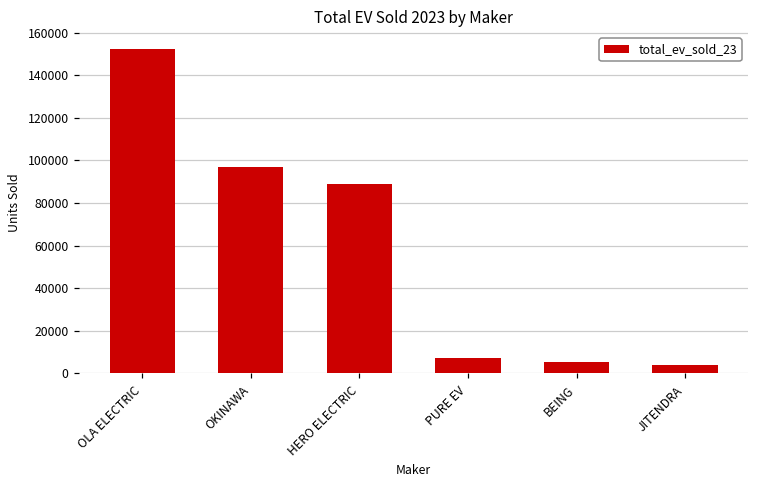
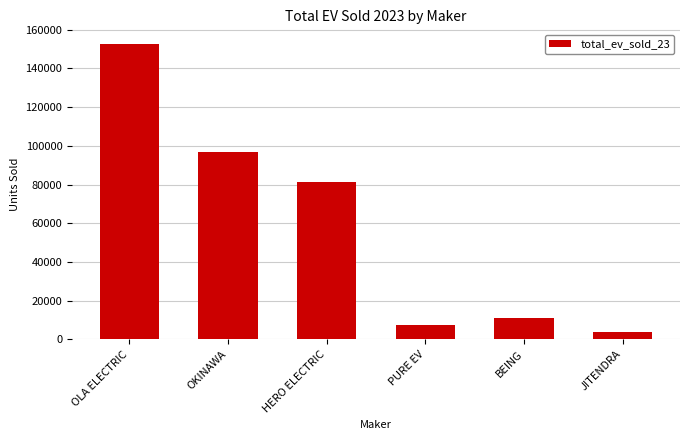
HERO ELECTRIC: 89000 -> 81000
BEING: 6000 -> 11000
